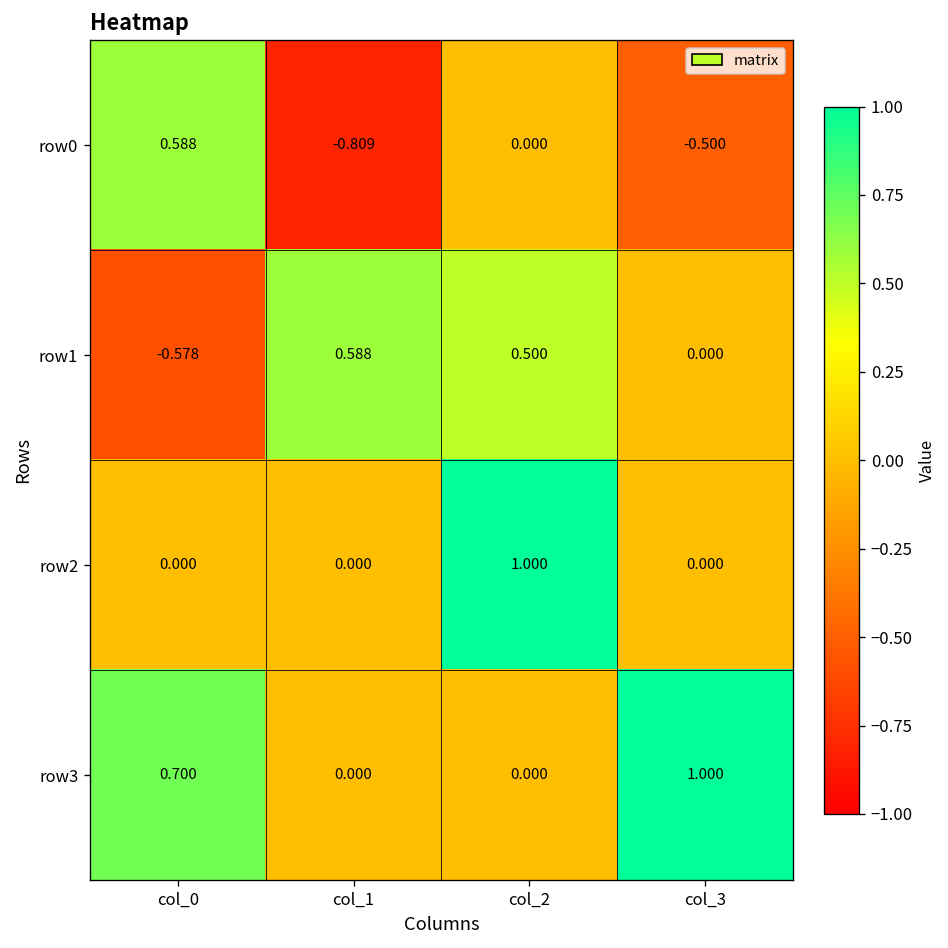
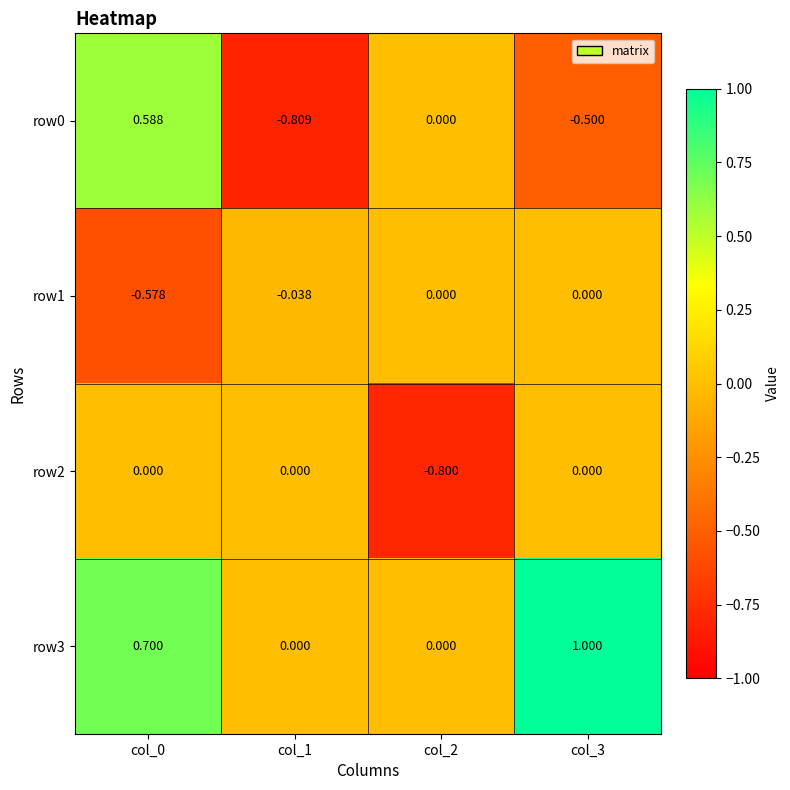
row1, col_1: 0.588 -> -0.038
row1, col_2: 0.500 -> 0.000
row2, col_2: 1.000 -> -0.800
